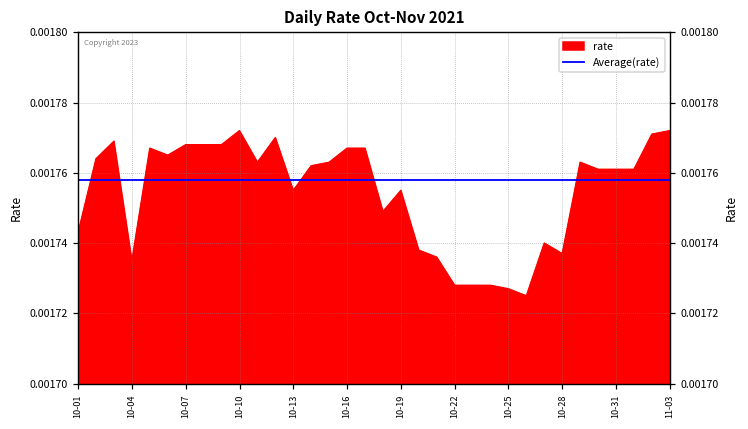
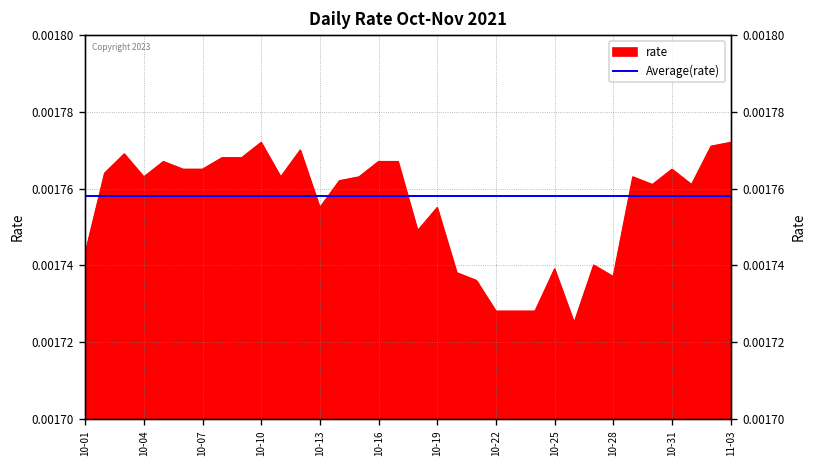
10-04: 0.001735 -> 0.001763
10-07: 0.001768 -> 0.001765
10-25: 0.001727 -> 0.001739
10-31: 0.001761 -> 0.001765
